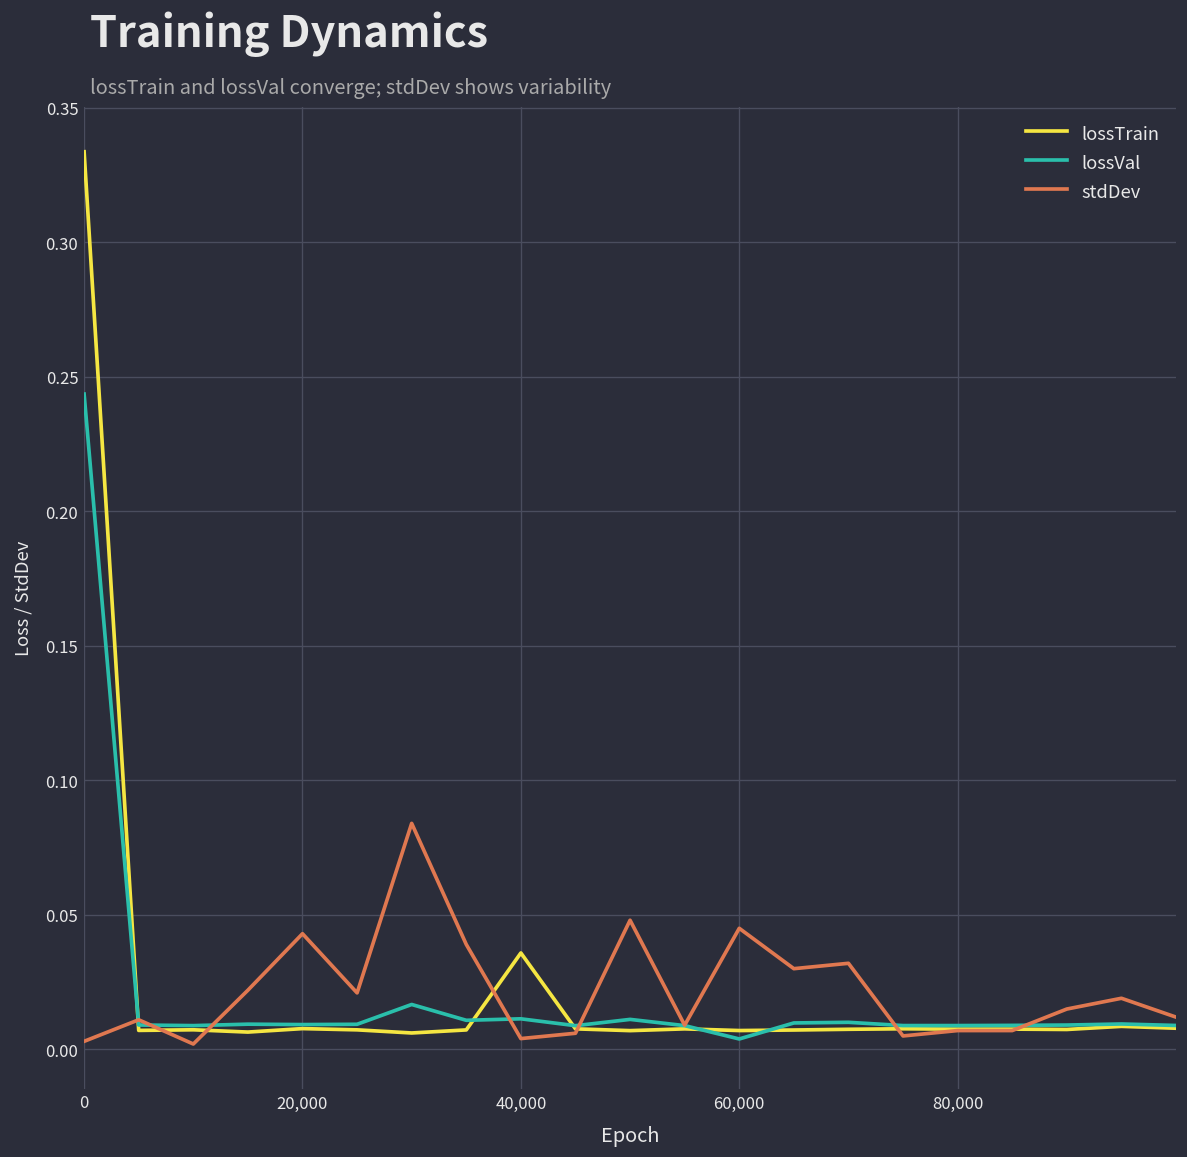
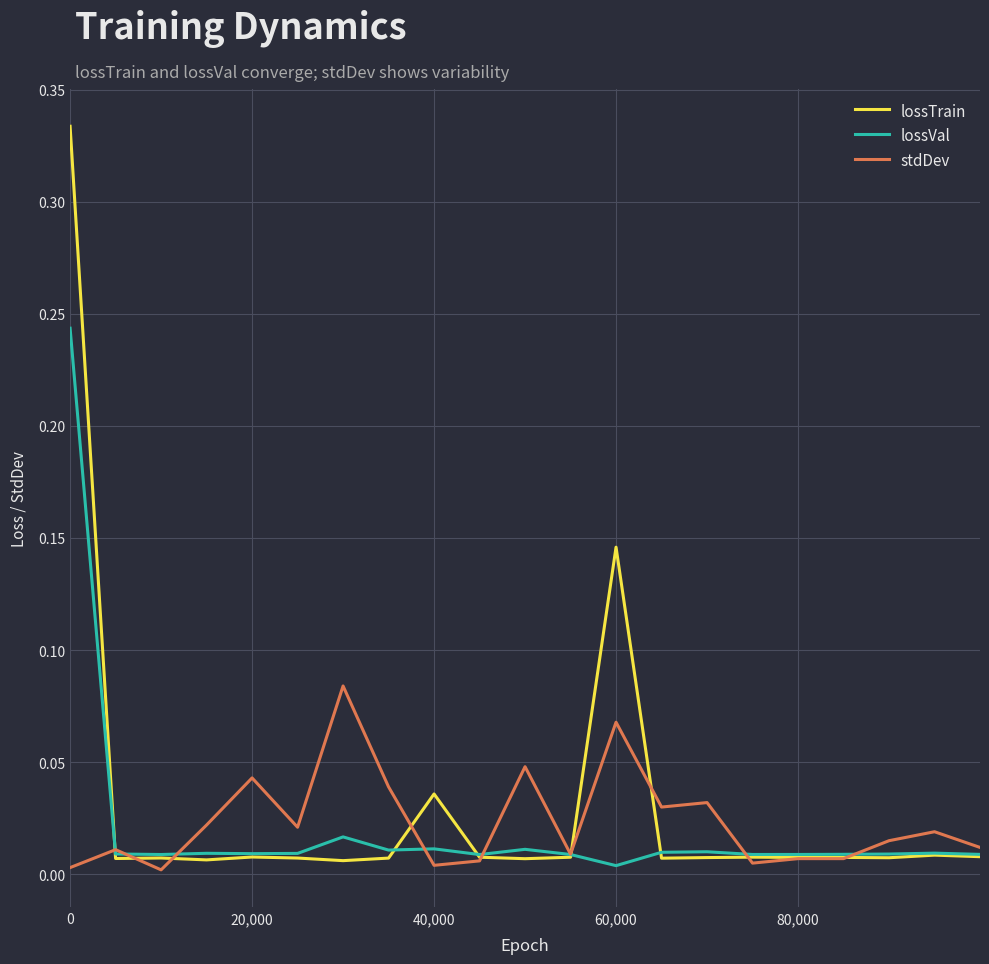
lossTrain, 60,000: 0.007 -> 0.146
stdDev, 60,000: 0.045 -> 0.068
